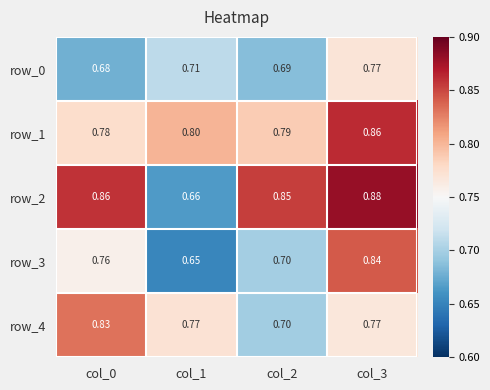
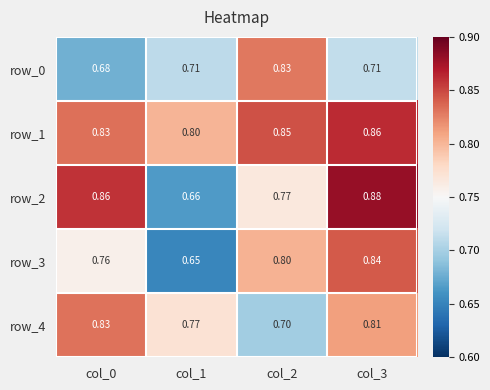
row_0, col_2: 0.69 -> 0.83
row_0, col_3: 0.77 -> 0.71
row_1, col_0: 0.78 -> 0.83
row_1, col_2: 0.79 -> 0.85
row_2, col_2: 0.85 -> 0.77
row_3, col_2: 0.70 -> 0.80
row_4, col_3: 0.77 -> 0.81
